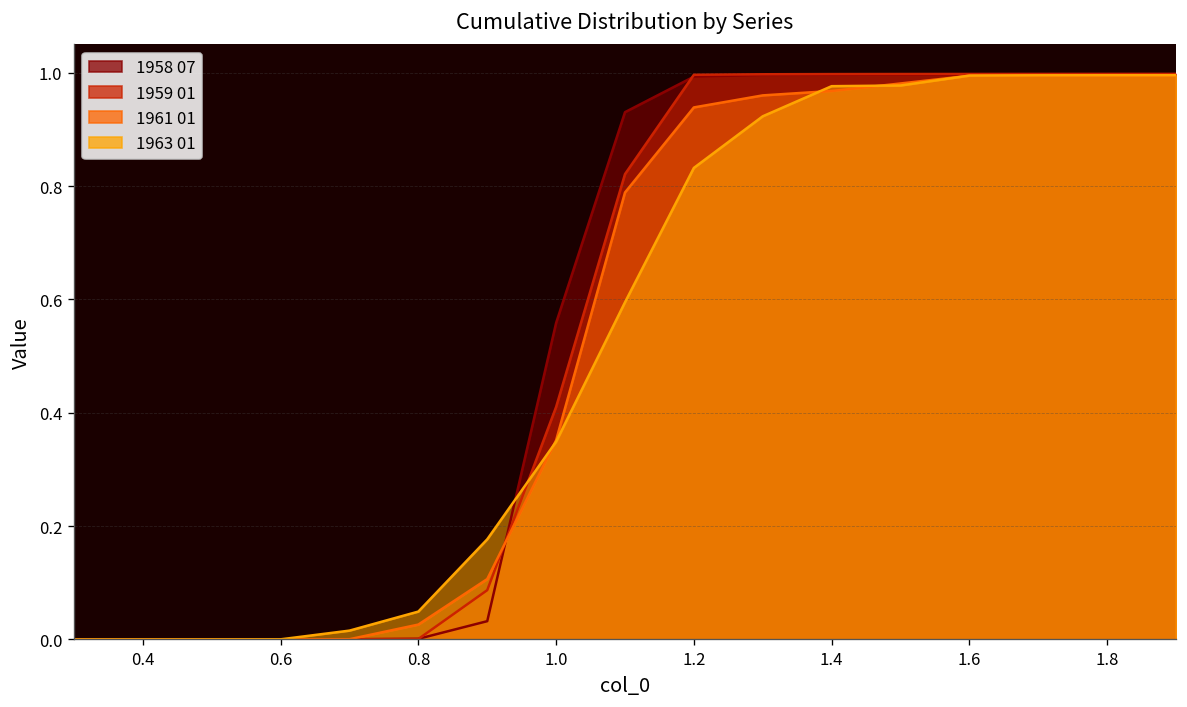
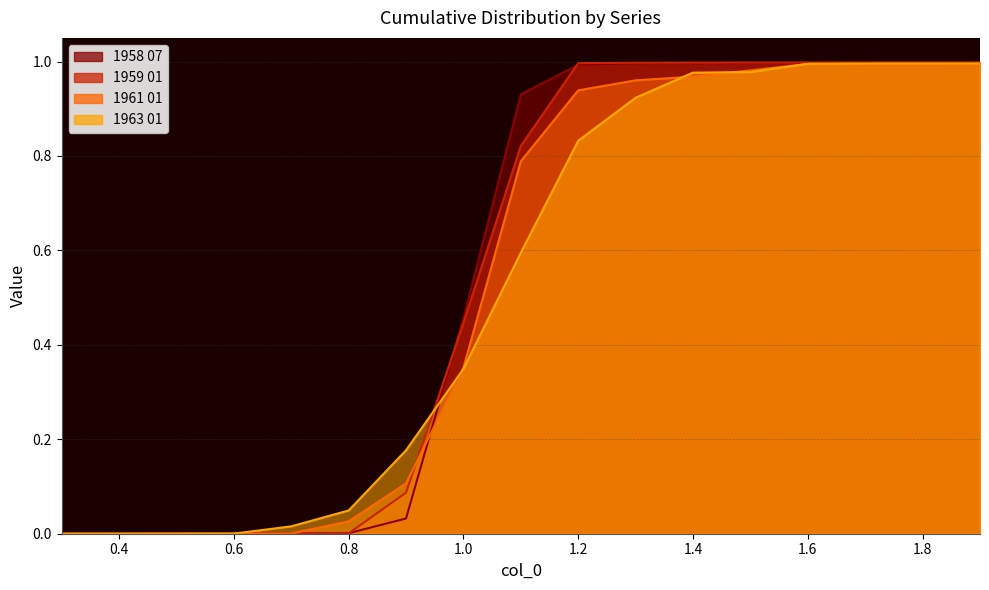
1958 07, 1.0: 0.56 -> 0.46
1959 01, 1.0: 0.41 -> 0.45
